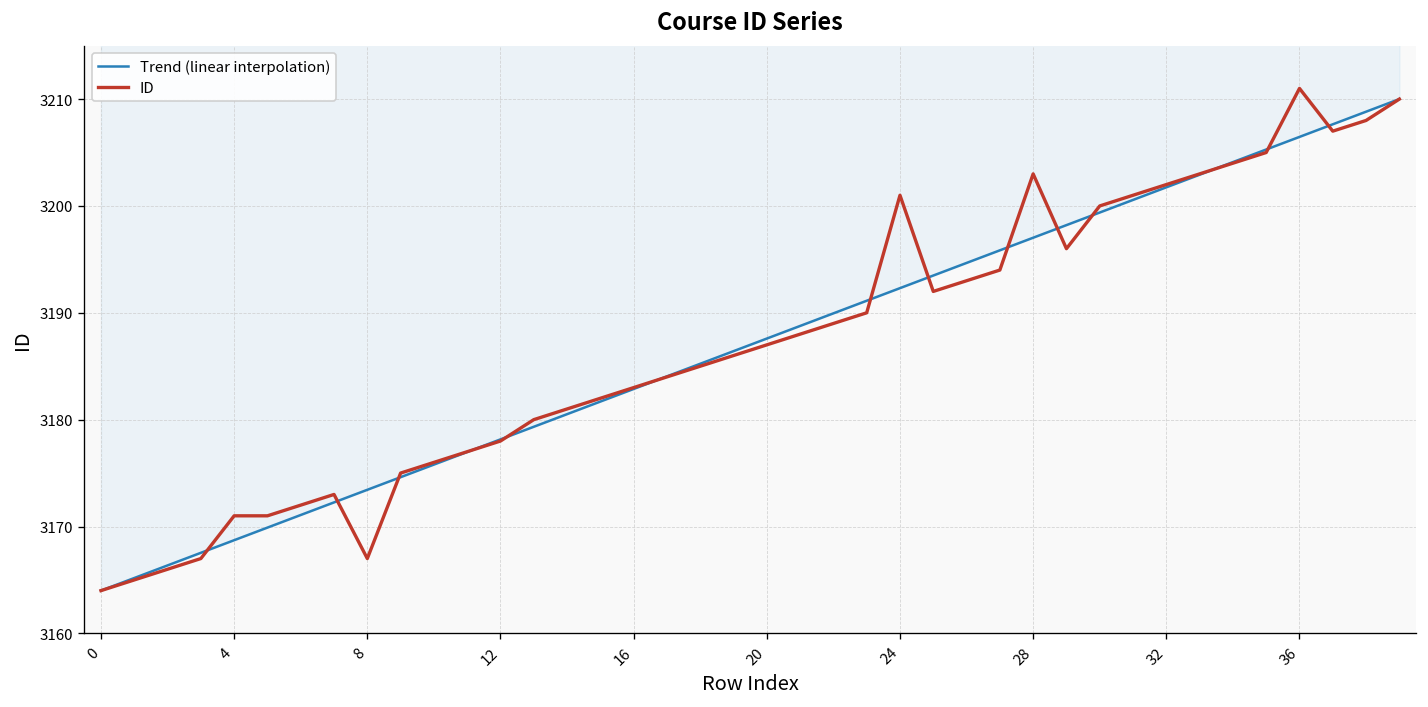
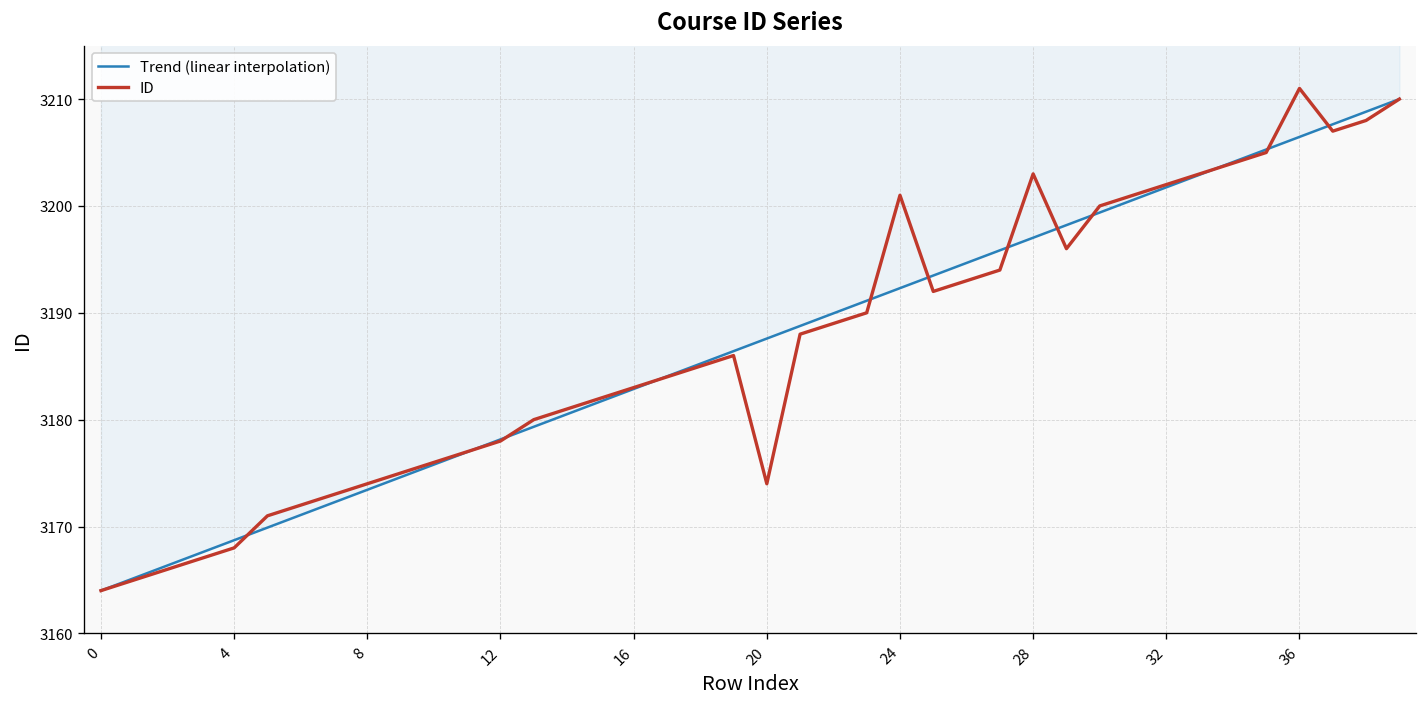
ID, 4: 3171 -> 3168
ID, 8: 3167 -> 3174
ID, 20: 3187 -> 3174
